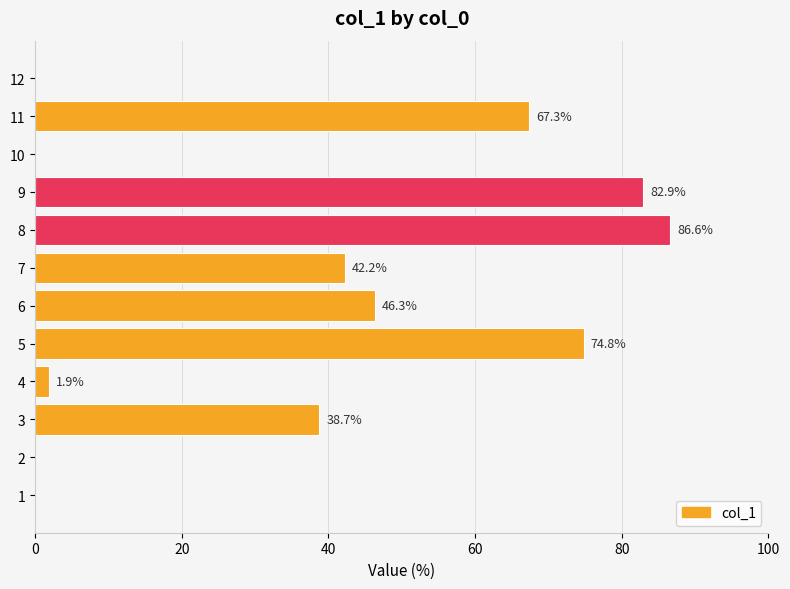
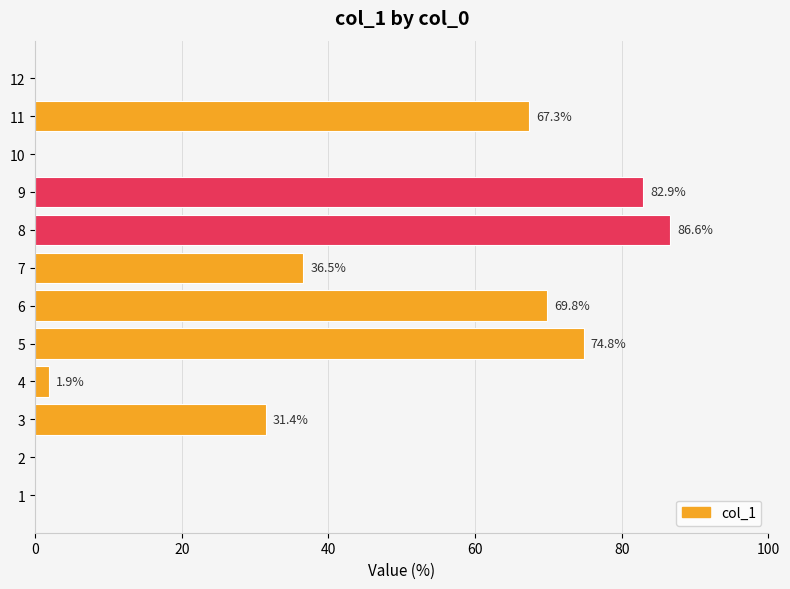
7: 42.2% -> 36.5%
6: 46.3% -> 69.8%
3: 38.7% -> 31.4%
